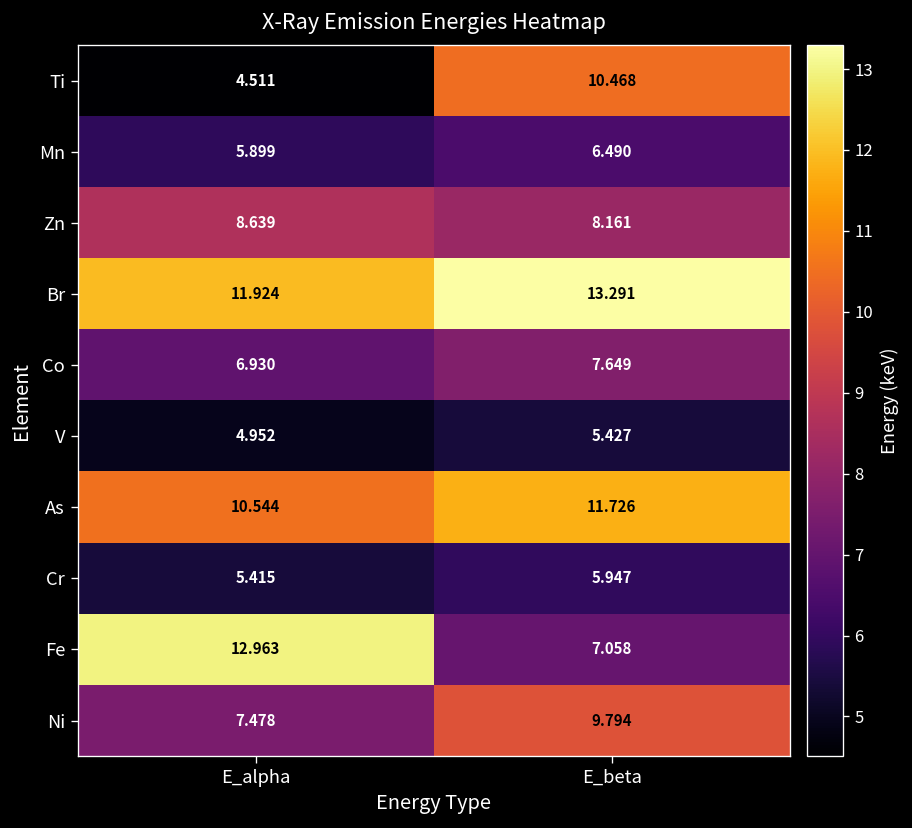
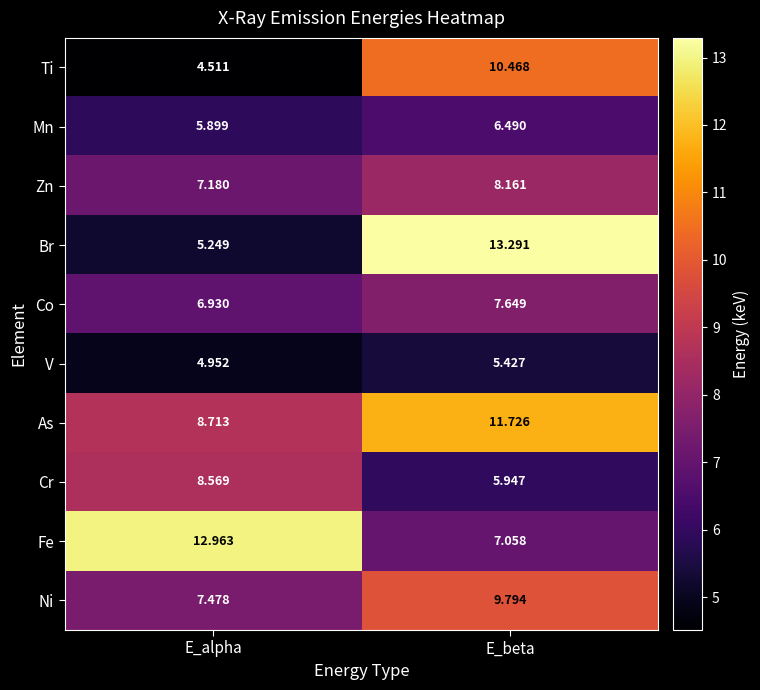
Zn, E_alpha: 8.639 -> 7.180
Br, E_alpha: 11.924 -> 5.249
As, E_alpha: 10.544 -> 8.713
Cr, E_alpha: 5.415 -> 8.569
